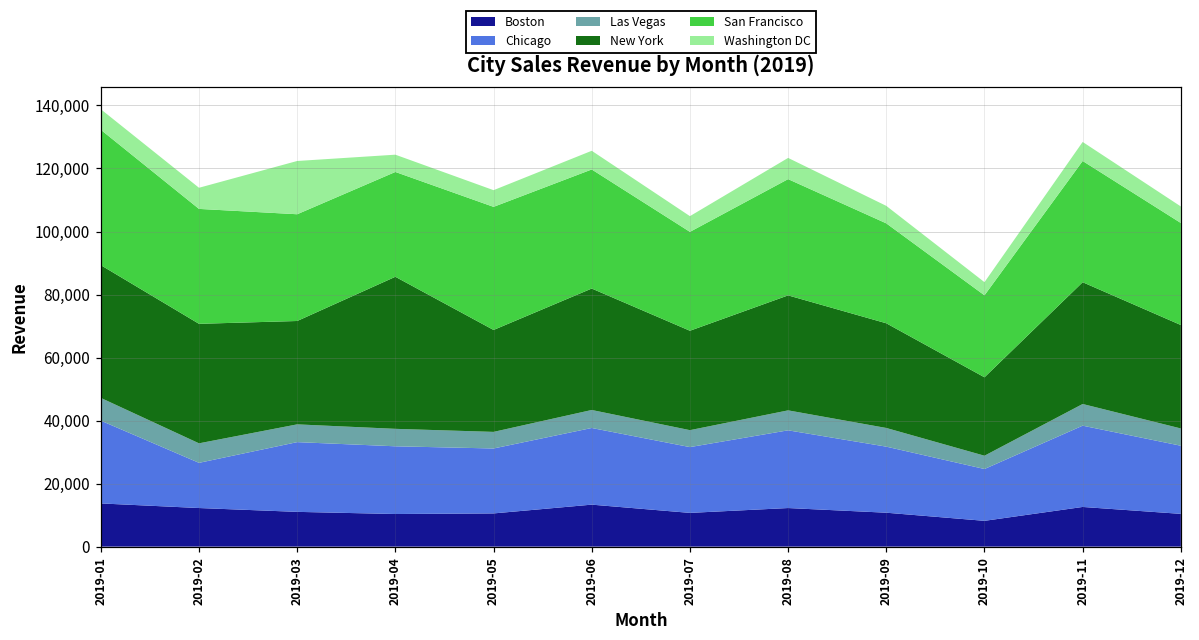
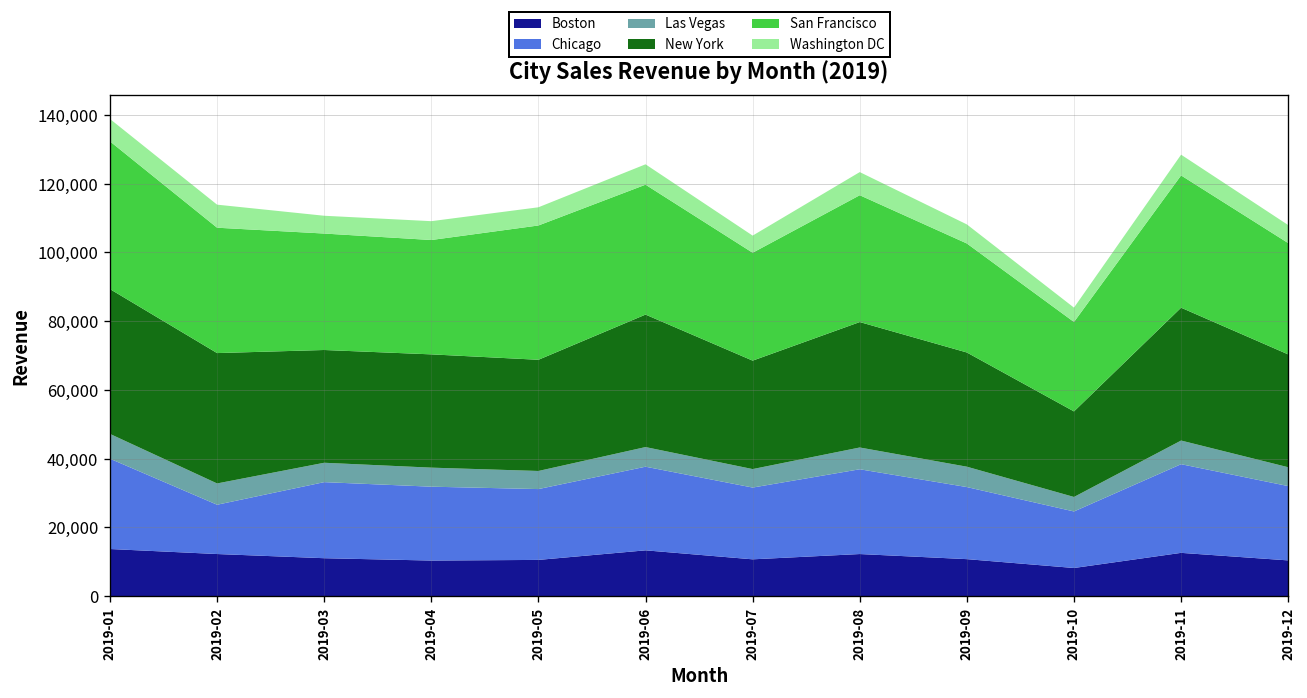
Washington DC, 2019-03: 17,000 -> 5,000
New York, 2019-04: 48,000 -> 33,000
